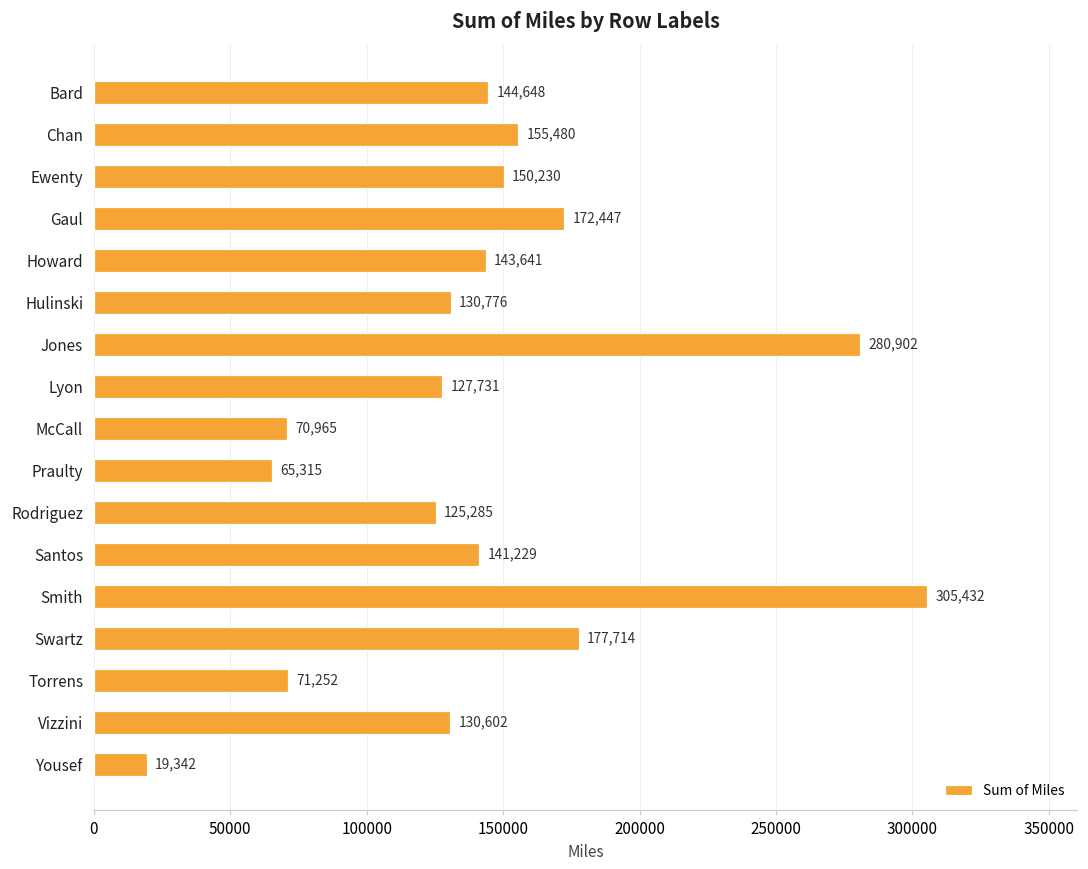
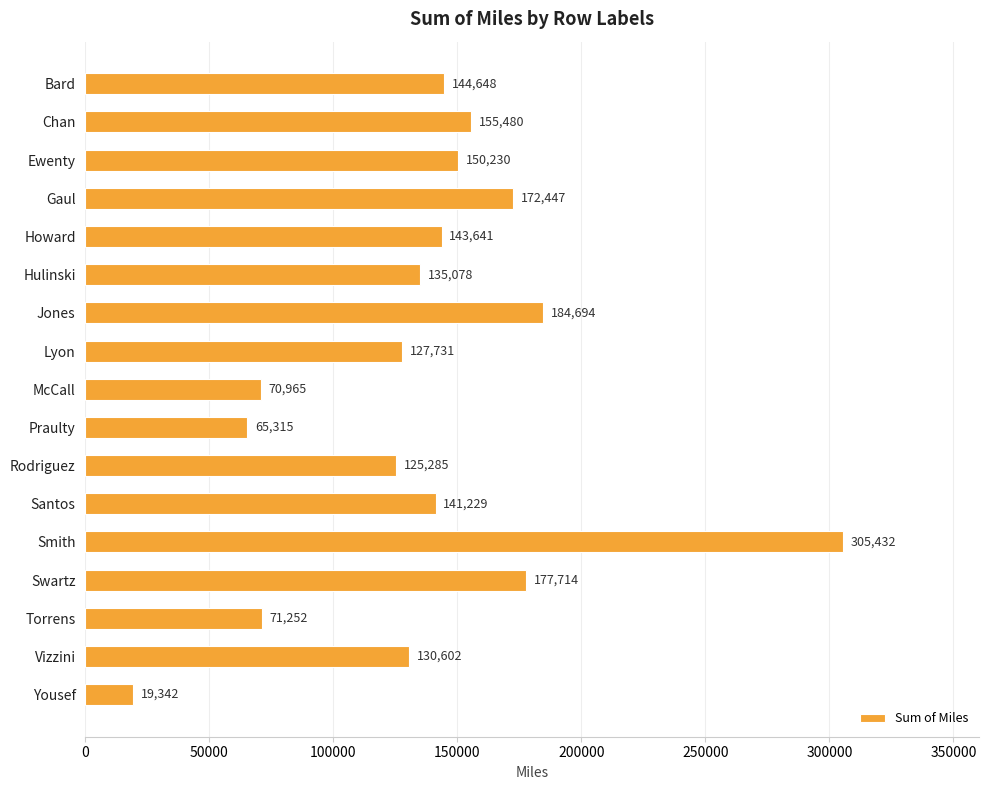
Hulinski: 130,776 -> 135,078
Jones: 280,902 -> 184,694
